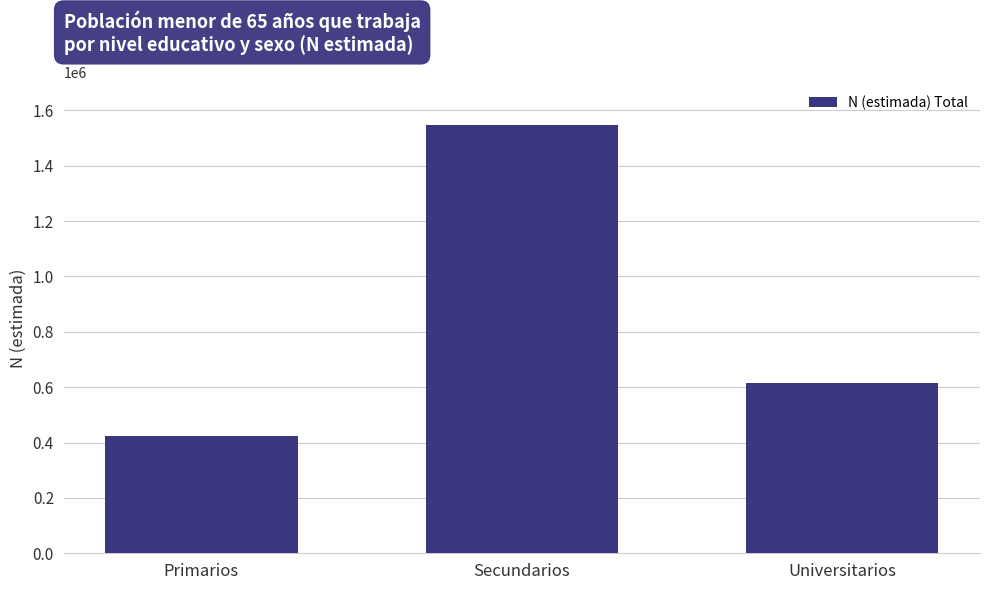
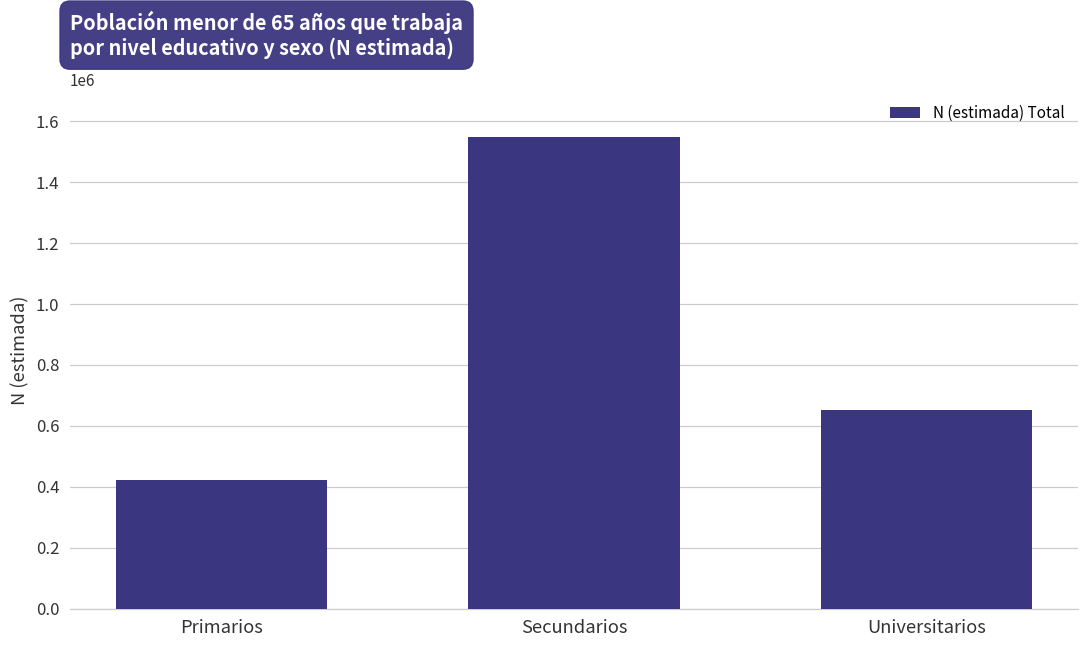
Universitarios: 610000 -> 650000
